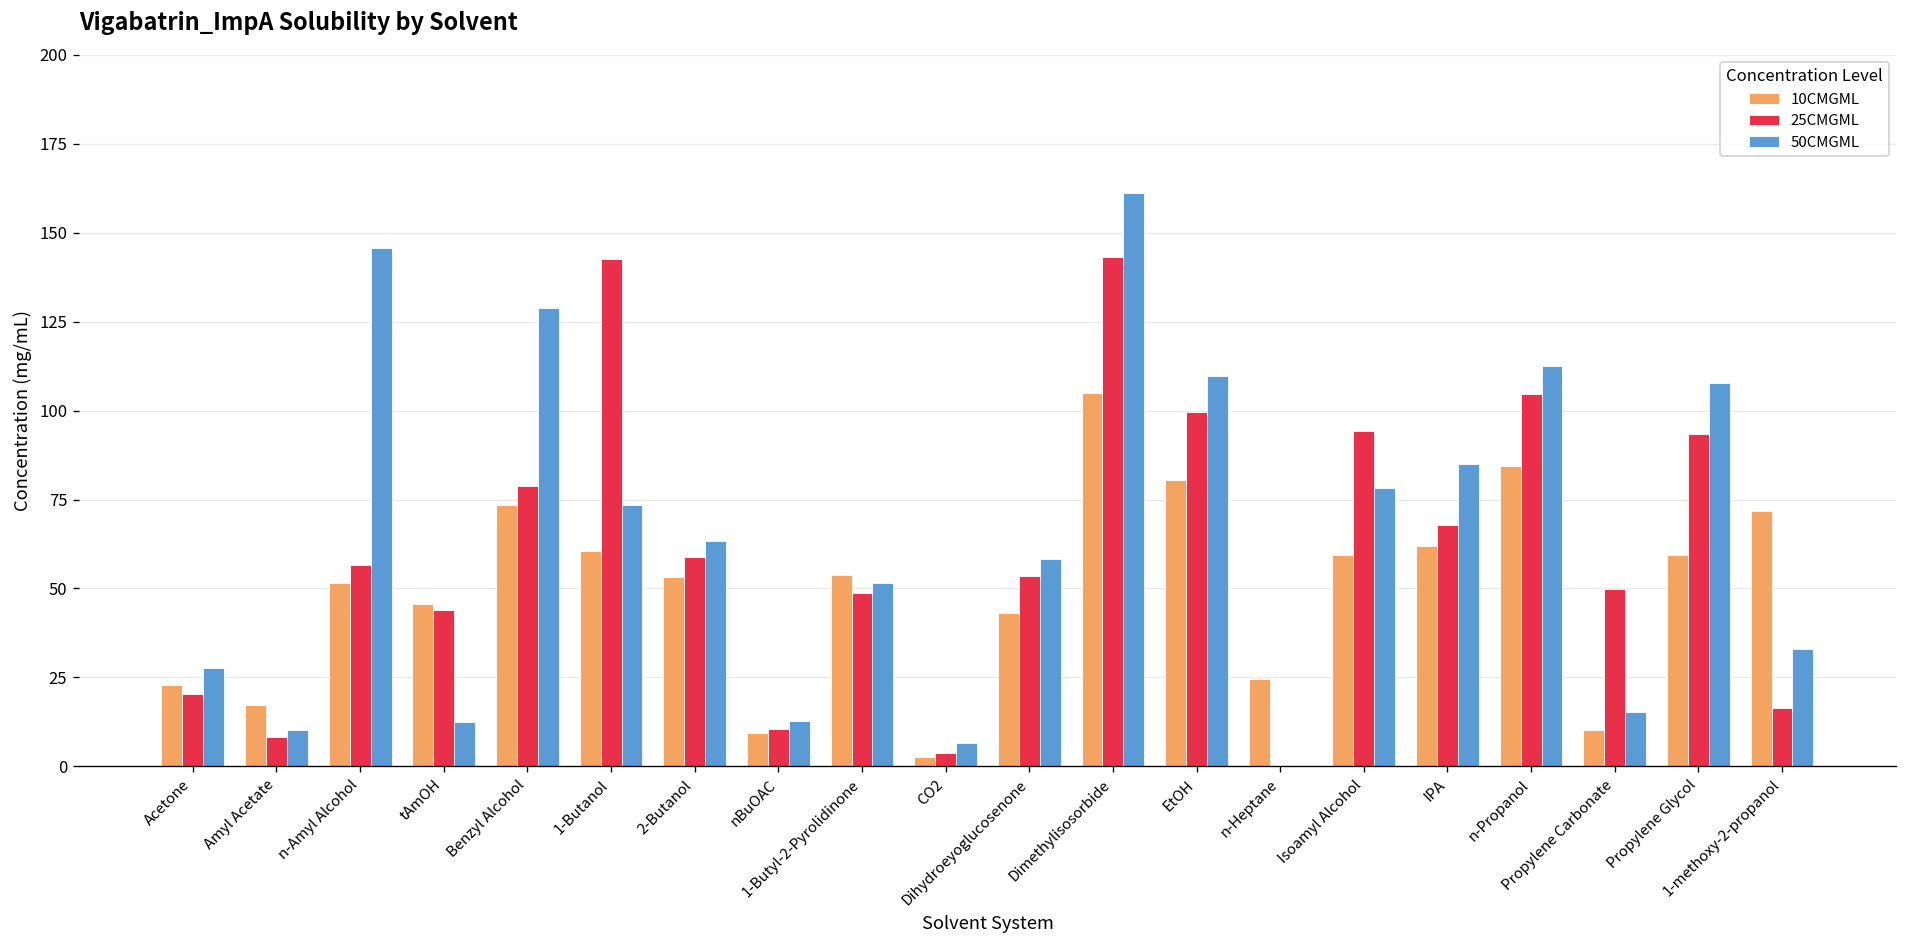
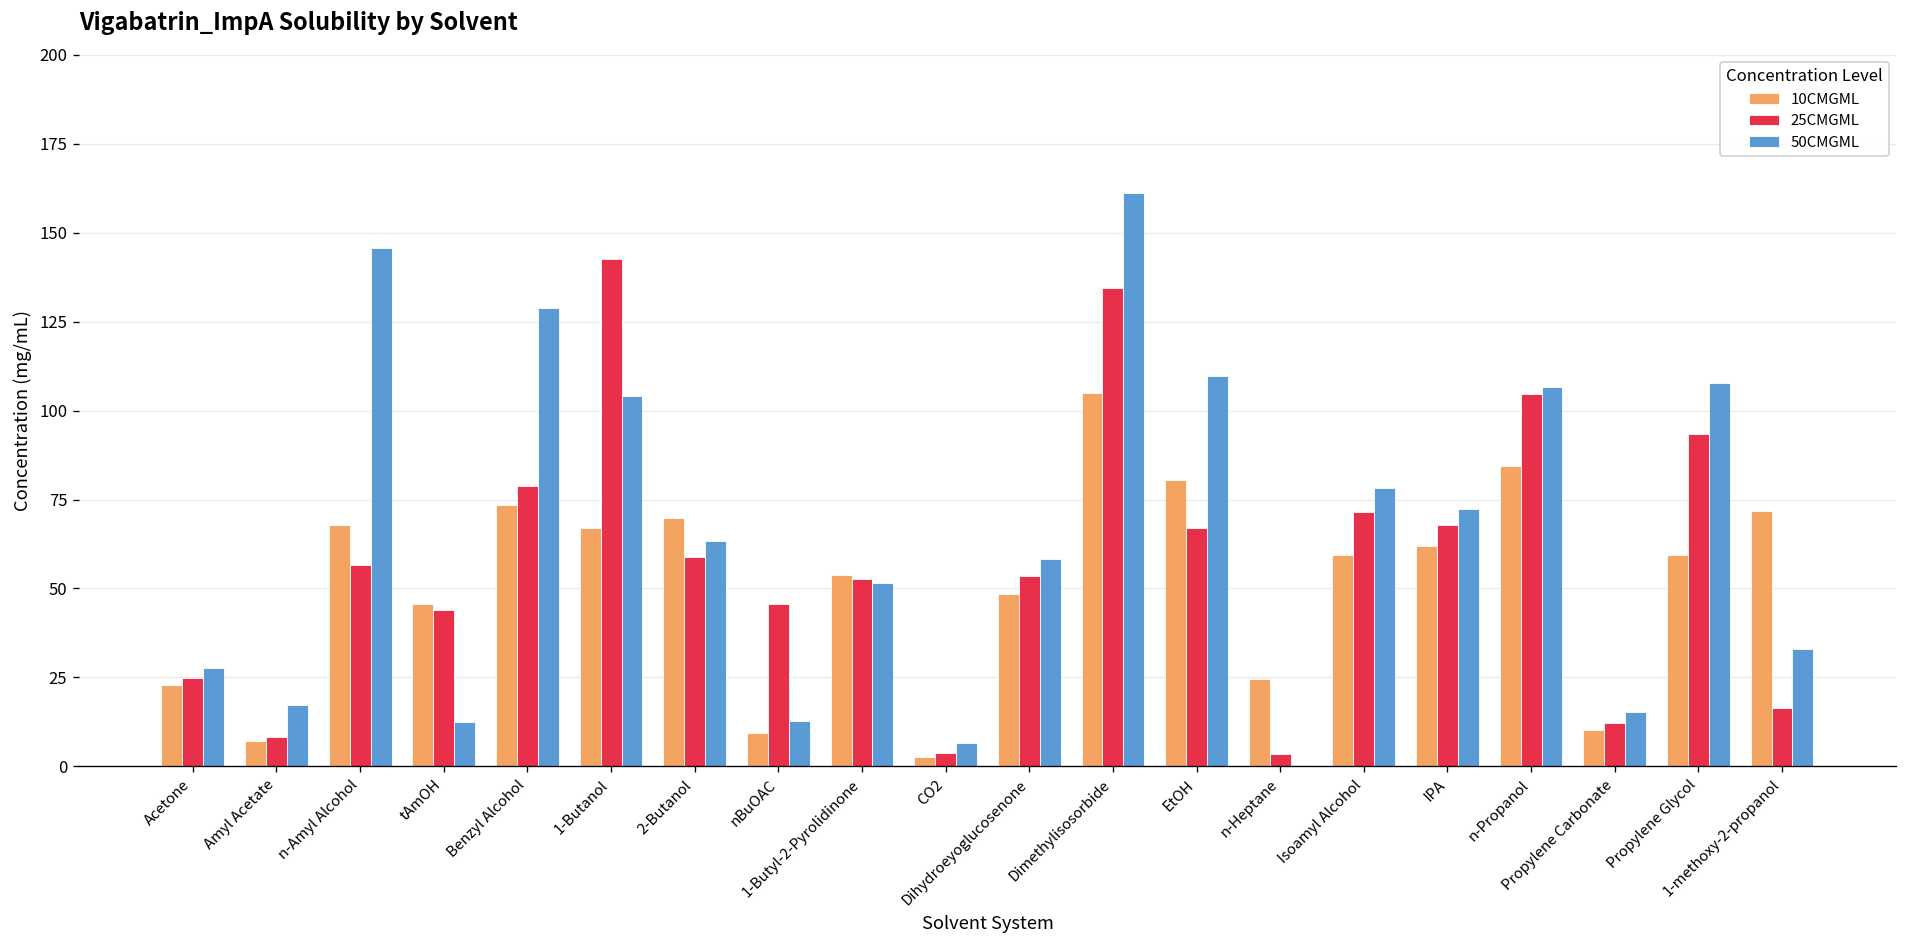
25CMGML, Acetone: 20 -> 25
10CMGML, Amyl Acetate: 17 -> 7
50CMGML, Amyl Acetate: 10 -> 17
10CMGML, n-Amyl Alcohol: 51 -> 68
10CMGML, 1-Butanol: 60 -> 67
50CMGML, 1-Butanol: 73 -> 104
10CMGML, 2-Butanol: 53 -> 70
25CMGML, nBuOAC: 11 -> 46
25CMGML, 1-Butyl-2-Pyrolidinone: 49 -> 53
10CMGML, Dihydroeyoglucosenone: 43 -> 49
25CMGML, Dimethylisosorbide: 143 -> 134
25CMGML, EtOH: 100 -> 67
25CMGML, n-Heptane: 0 -> 4
25CMGML, Isoamyl Alcohol: 94 -> 71
50CMGML, IPA: 85 -> 72
50CMGML, n-Propanol: 113 -> 107
25CMGML, Propylene Carbonate: 50 -> 12
